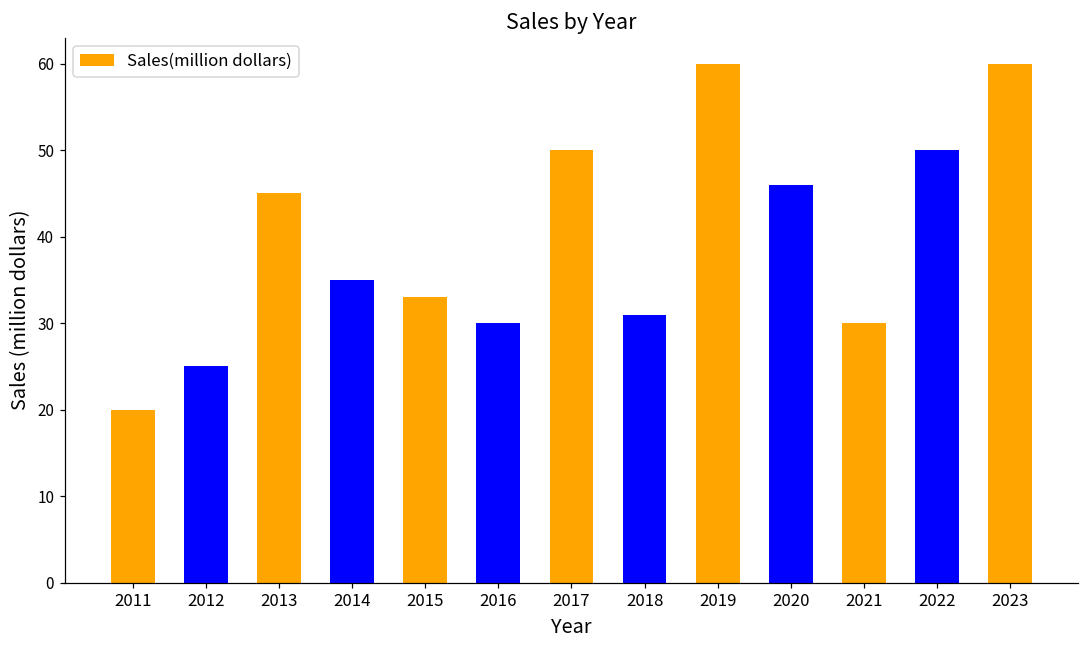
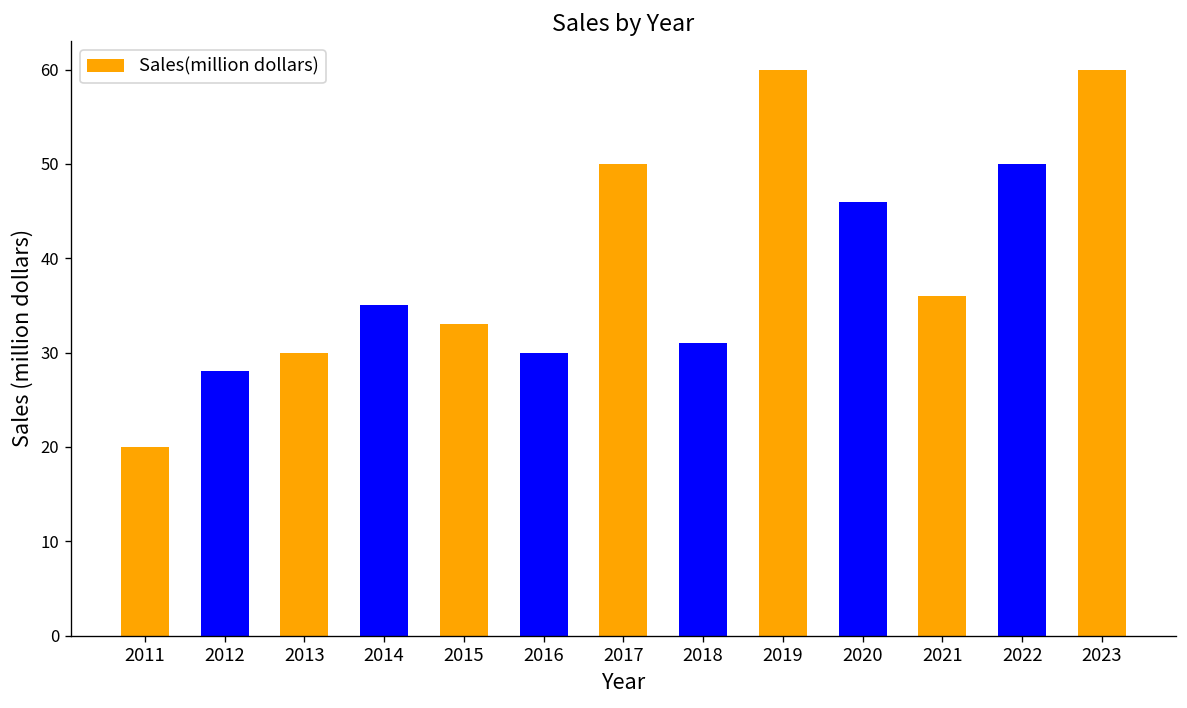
2012: 25 -> 28
2013: 45 -> 30
2021: 30 -> 36
